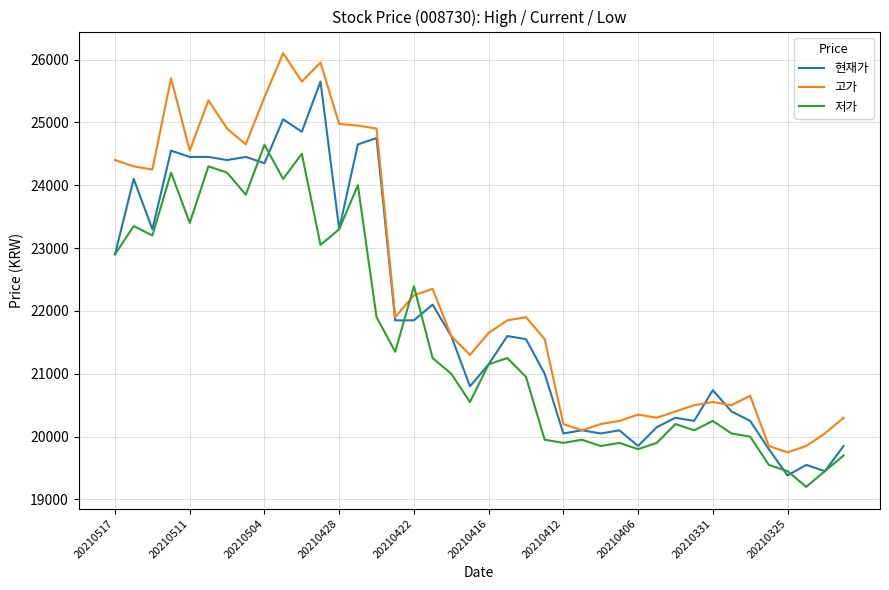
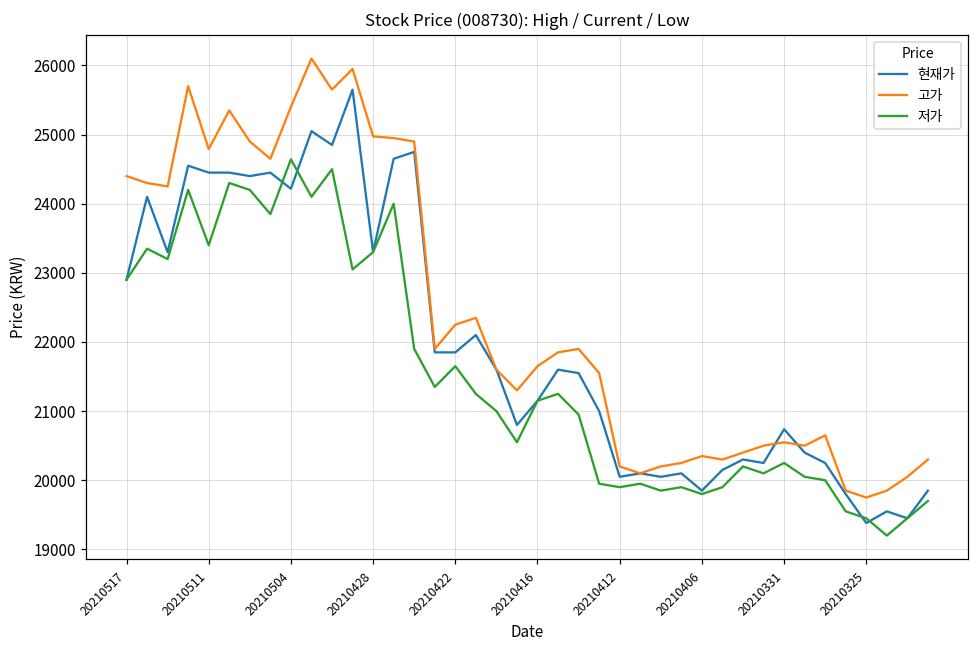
고가, 20210511: 24600 -> 24800
현재가, 20210504: 24400 -> 24200
저가, 20210422: 22400 -> 21700
